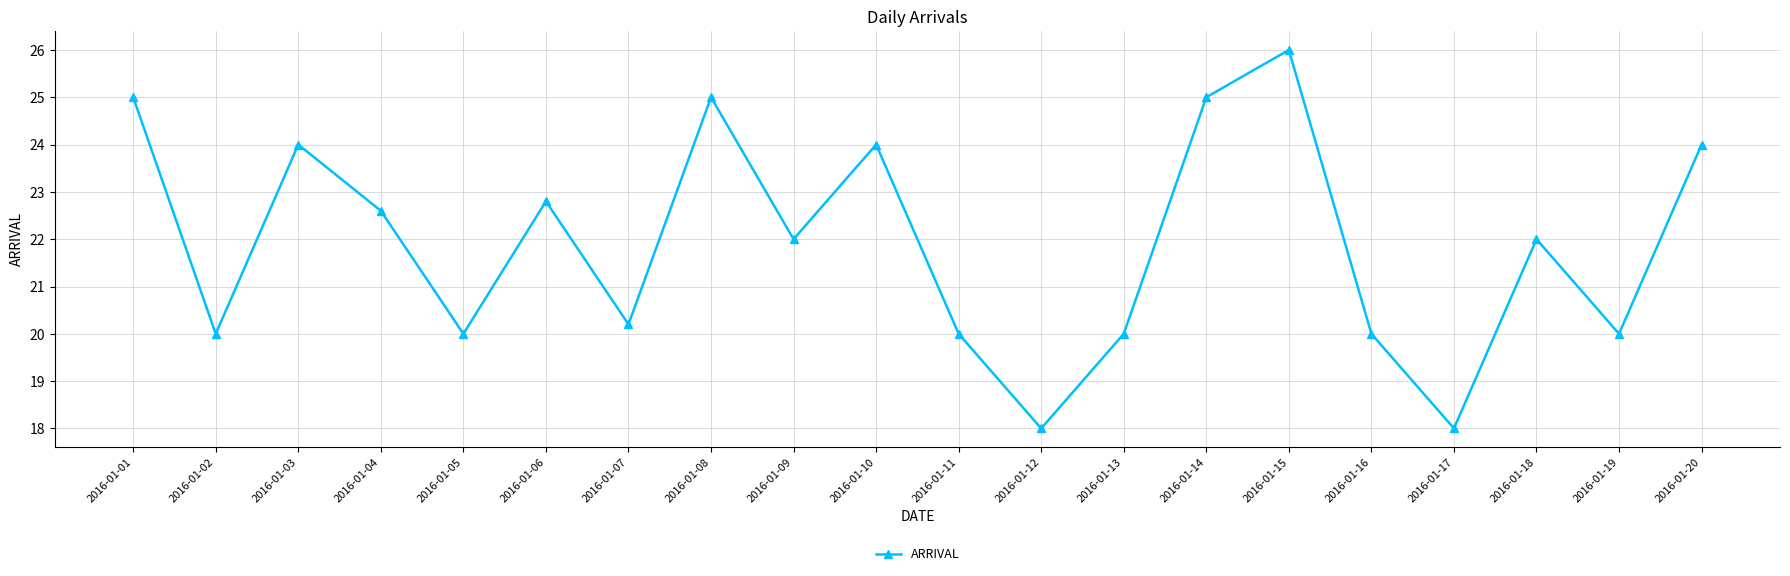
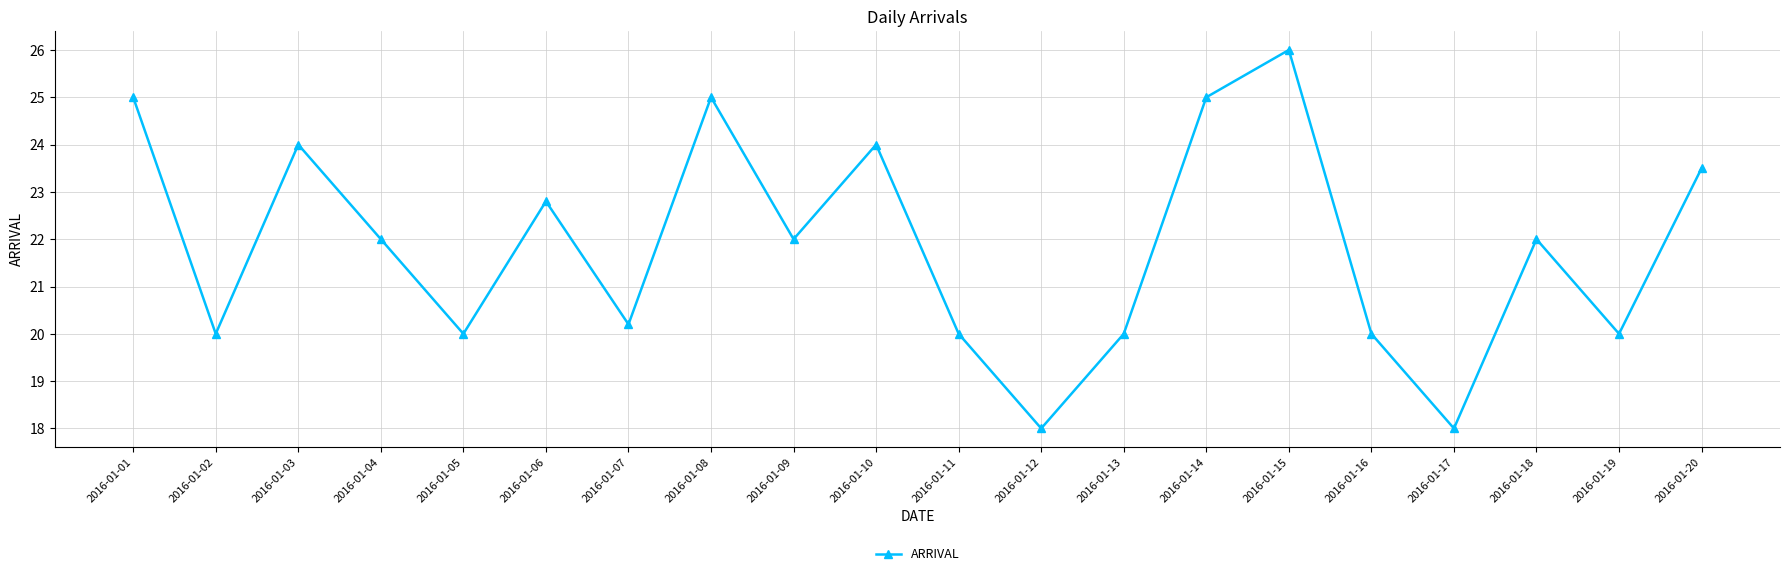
2016-01-04: 22.6 -> 22.0
2016-01-20: 24.0 -> 23.5
